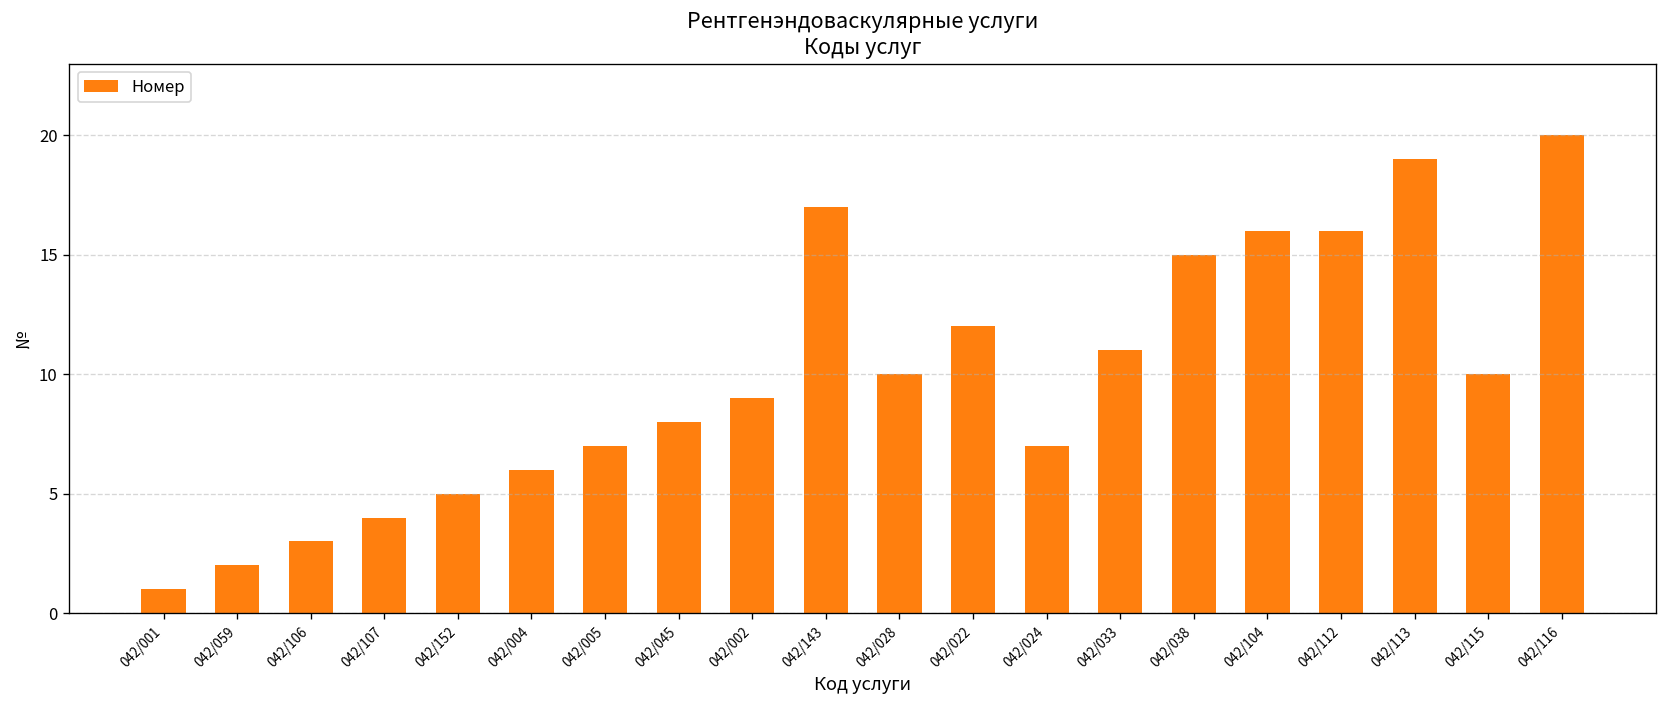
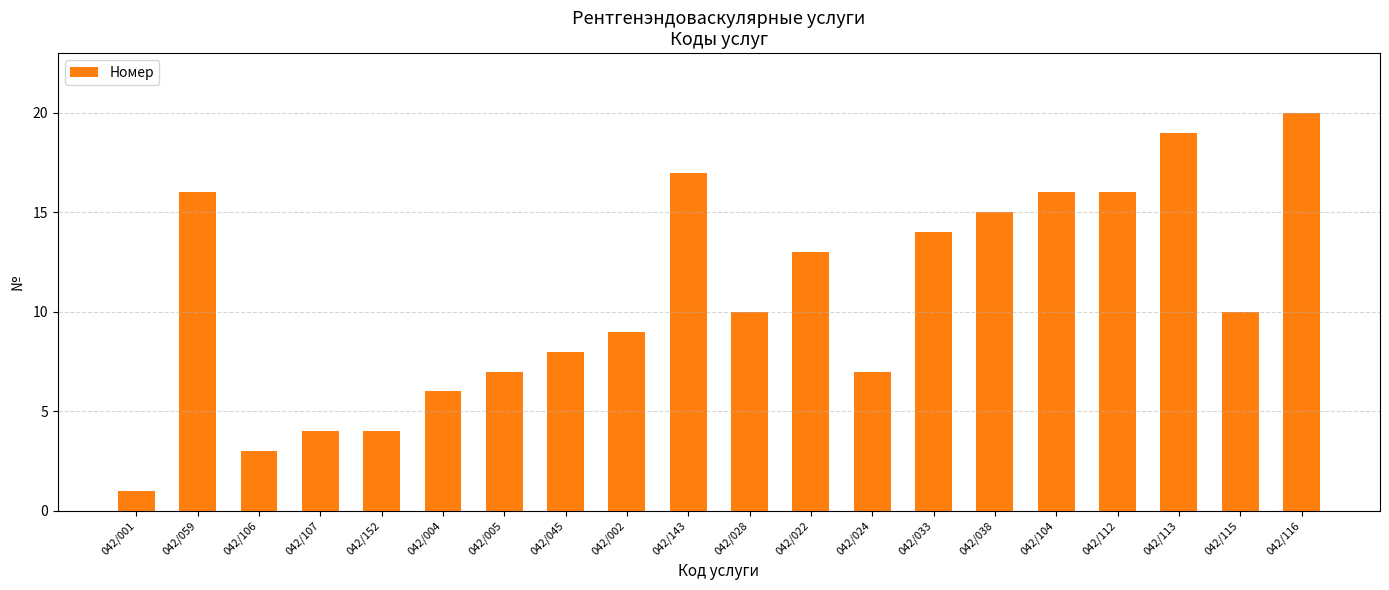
042/059: 2 -> 16
042/152: 5 -> 4
042/022: 12 -> 13
042/033: 11 -> 14
